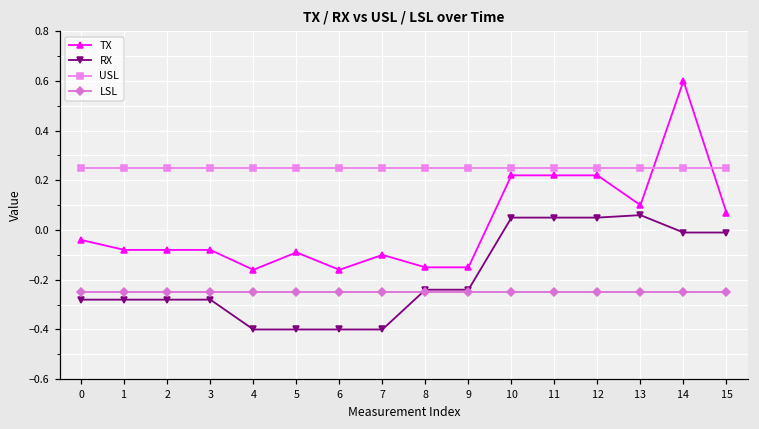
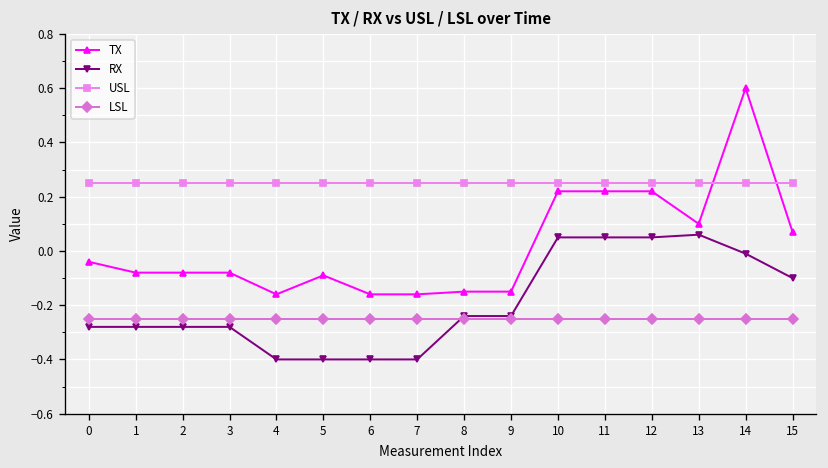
TX, 7: -0.10 -> -0.16
RX, 15: -0.01 -> -0.10
